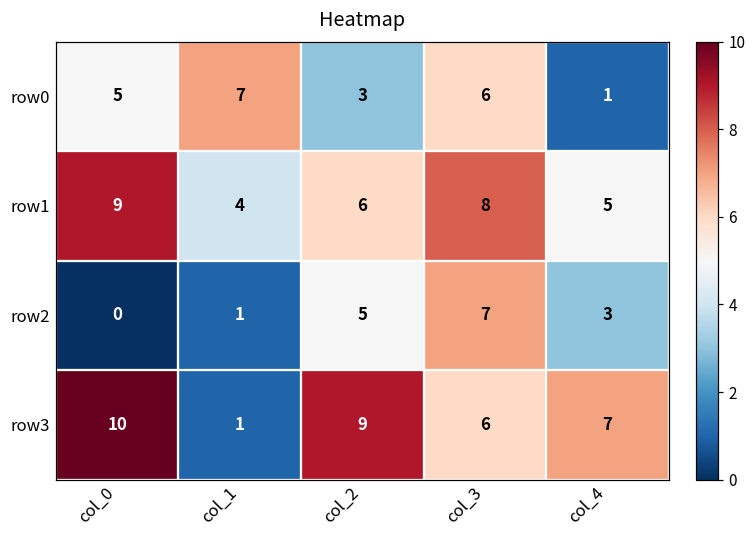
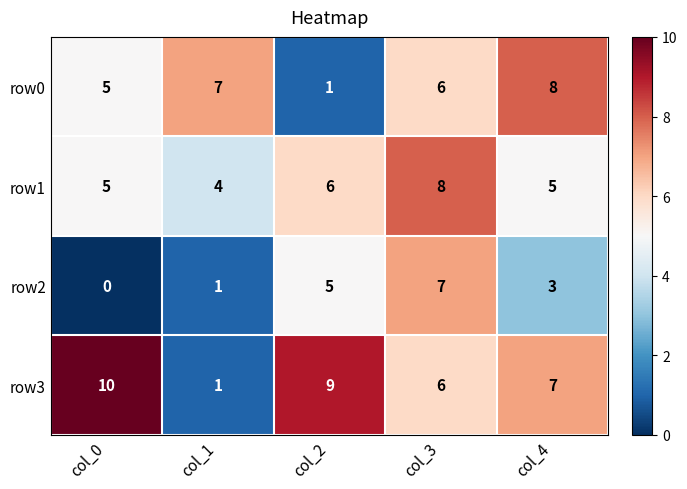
row0, col_2: 3 -> 1
row0, col_4: 1 -> 8
row1, col_0: 9 -> 5
